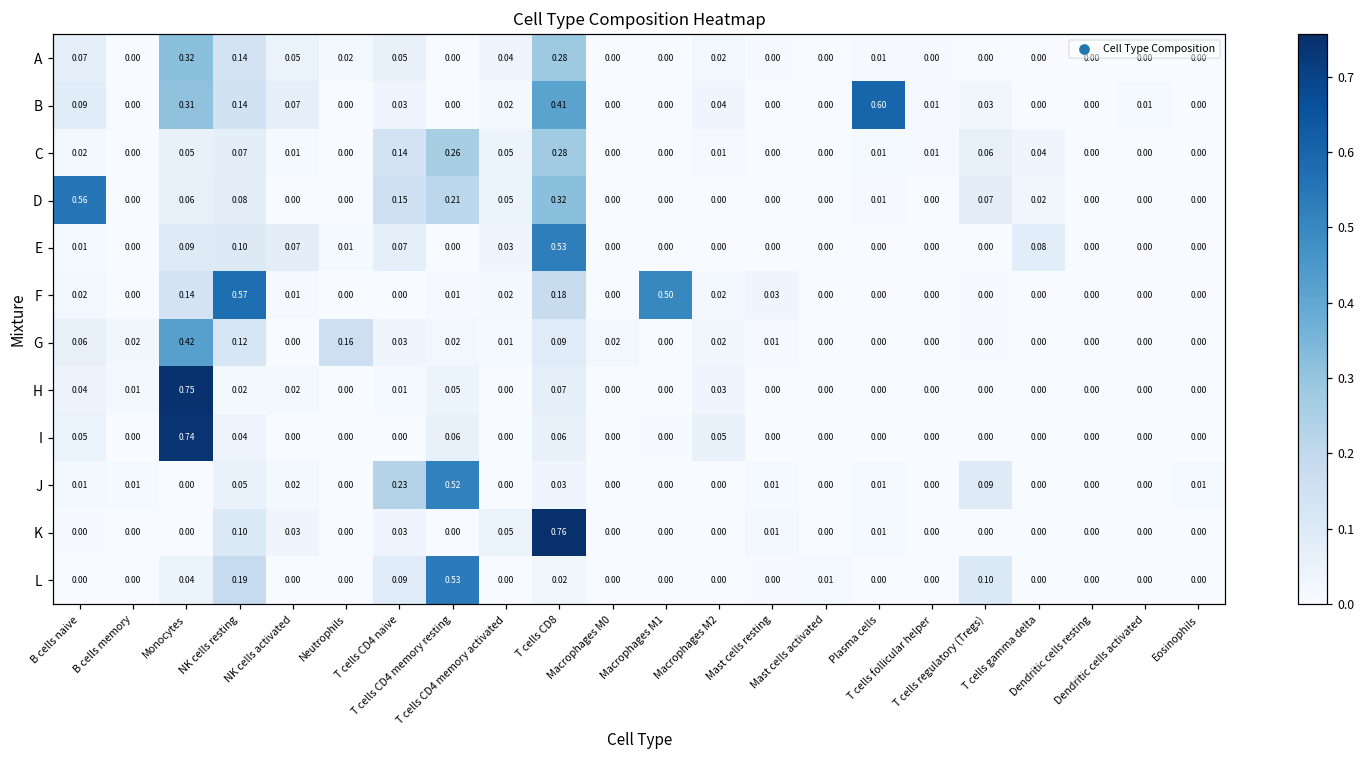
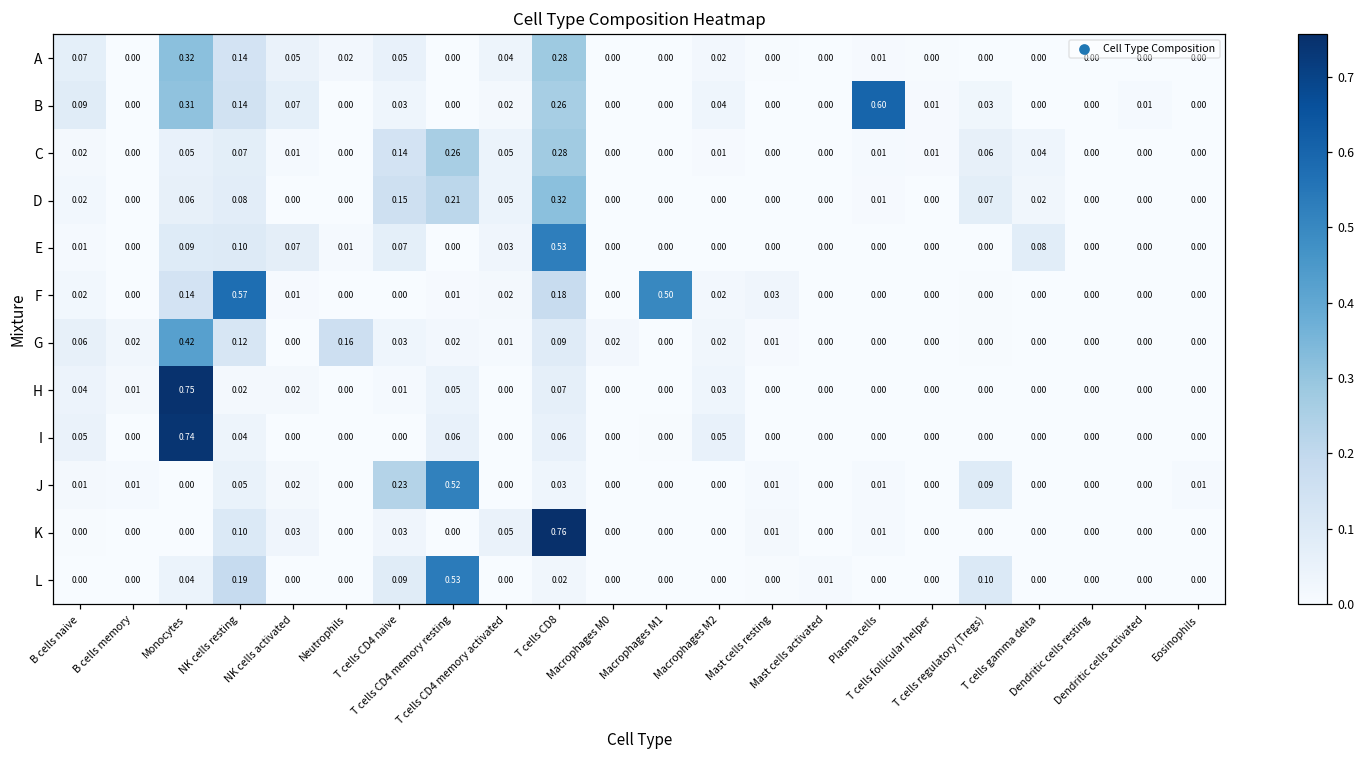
B, T cells CD8: 0.41 -> 0.26
D, B cells naive: 0.56 -> 0.02
